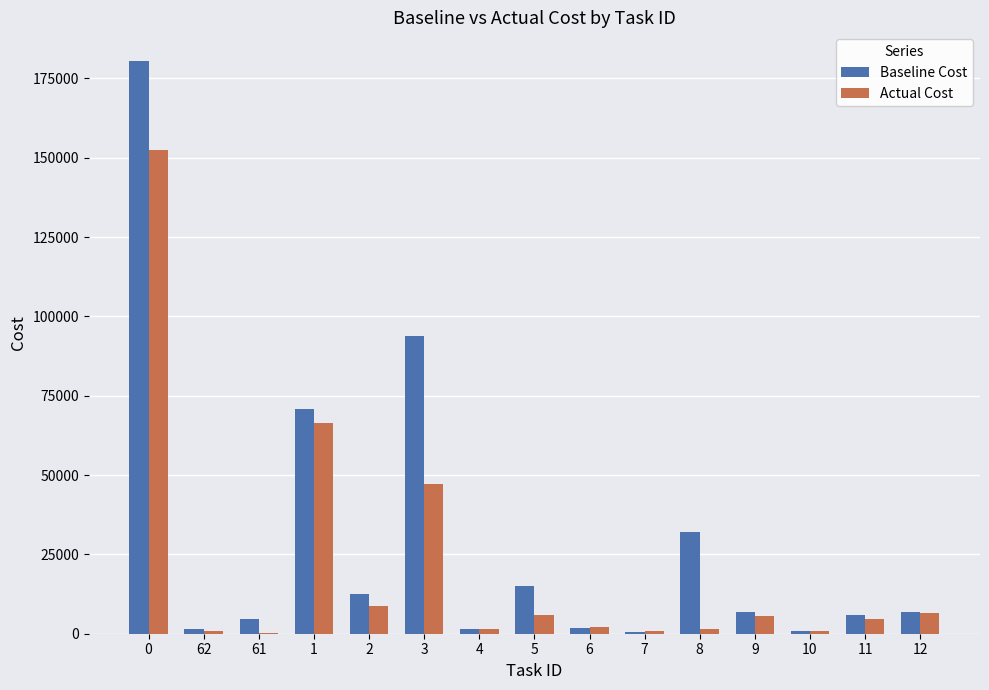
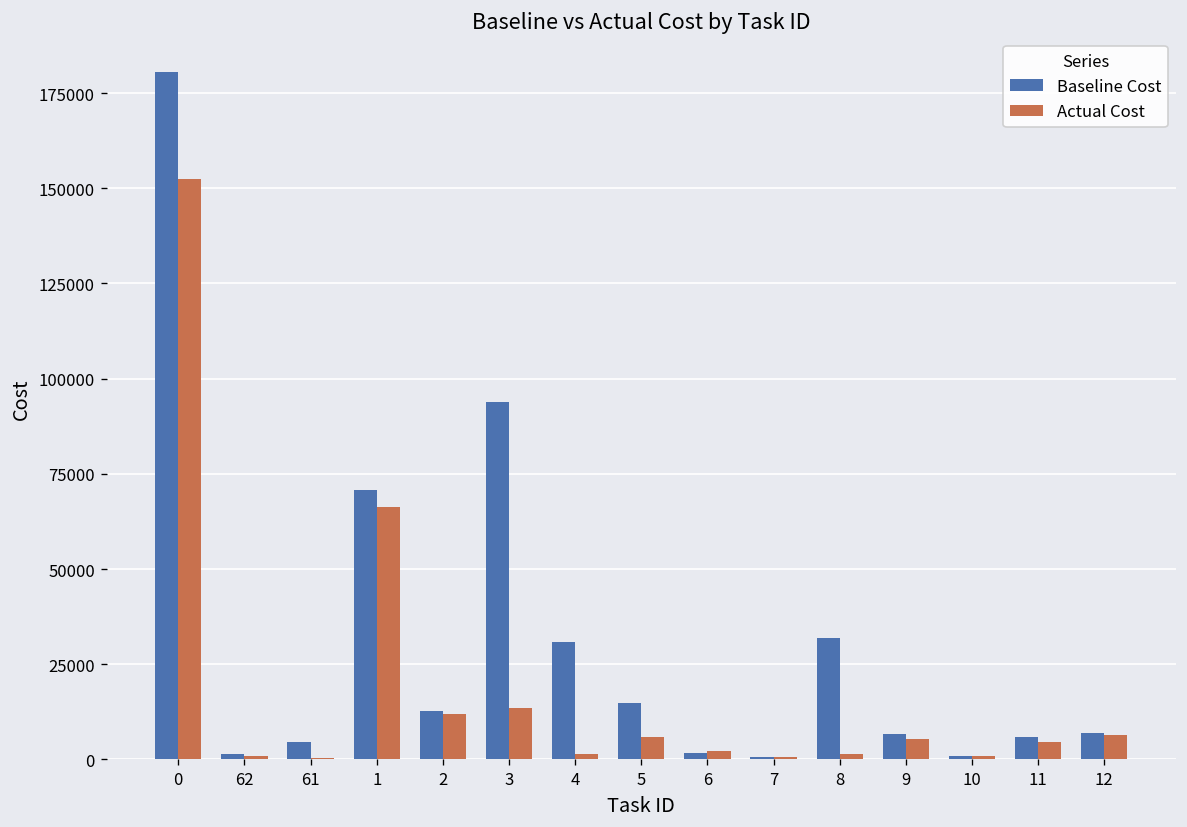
Actual Cost, 2: 9000 -> 12000
Actual Cost, 3: 47000 -> 13000
Baseline Cost, 4: 2000 -> 31000
